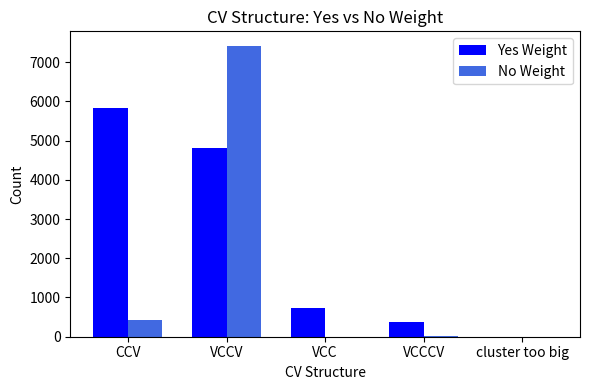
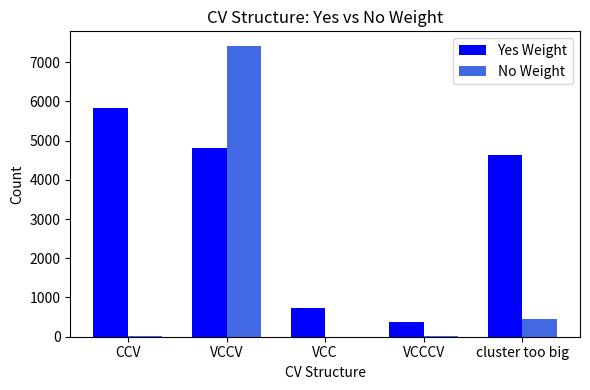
No Weight, CCV: 400 -> 0
Yes Weight, cluster too big: 0 -> 4600
No Weight, cluster too big: 0 -> 500
